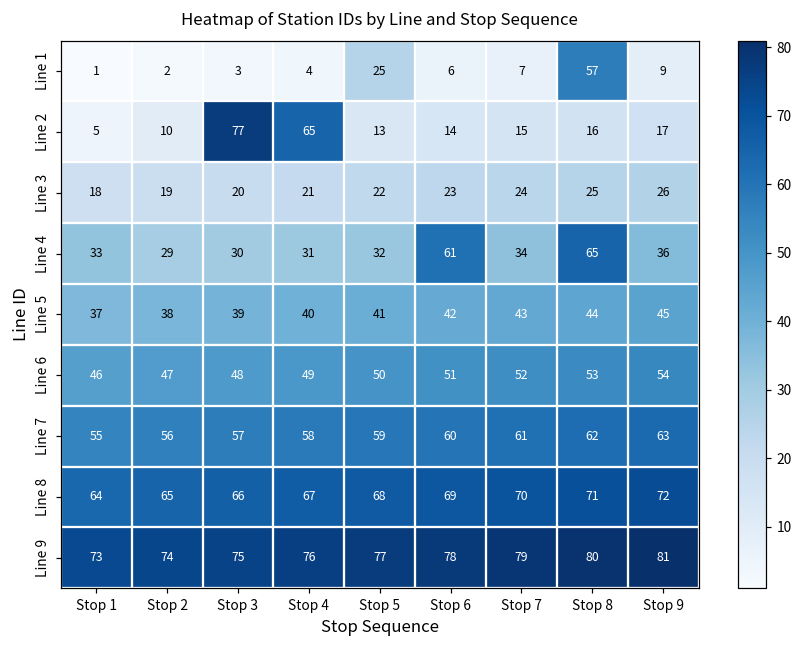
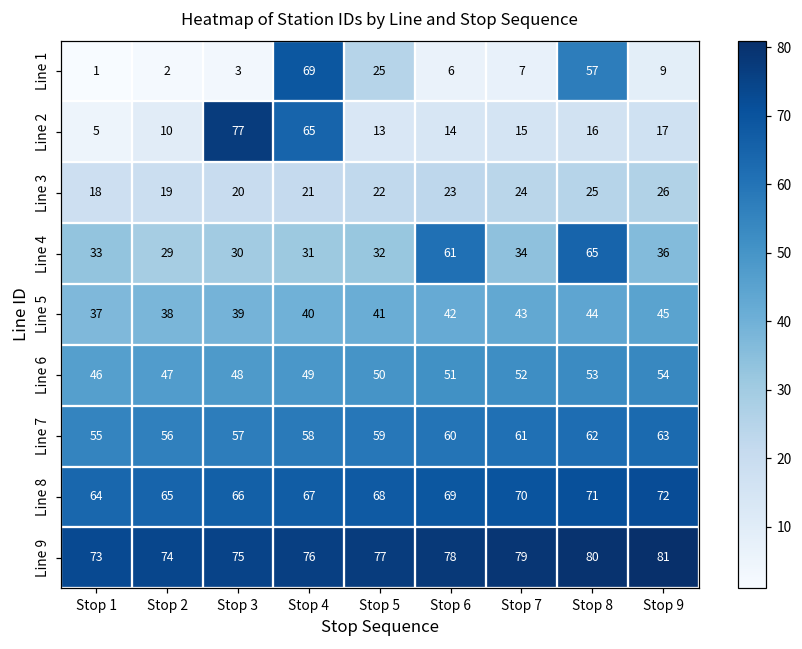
Line 1, Stop 4: 4 -> 69
